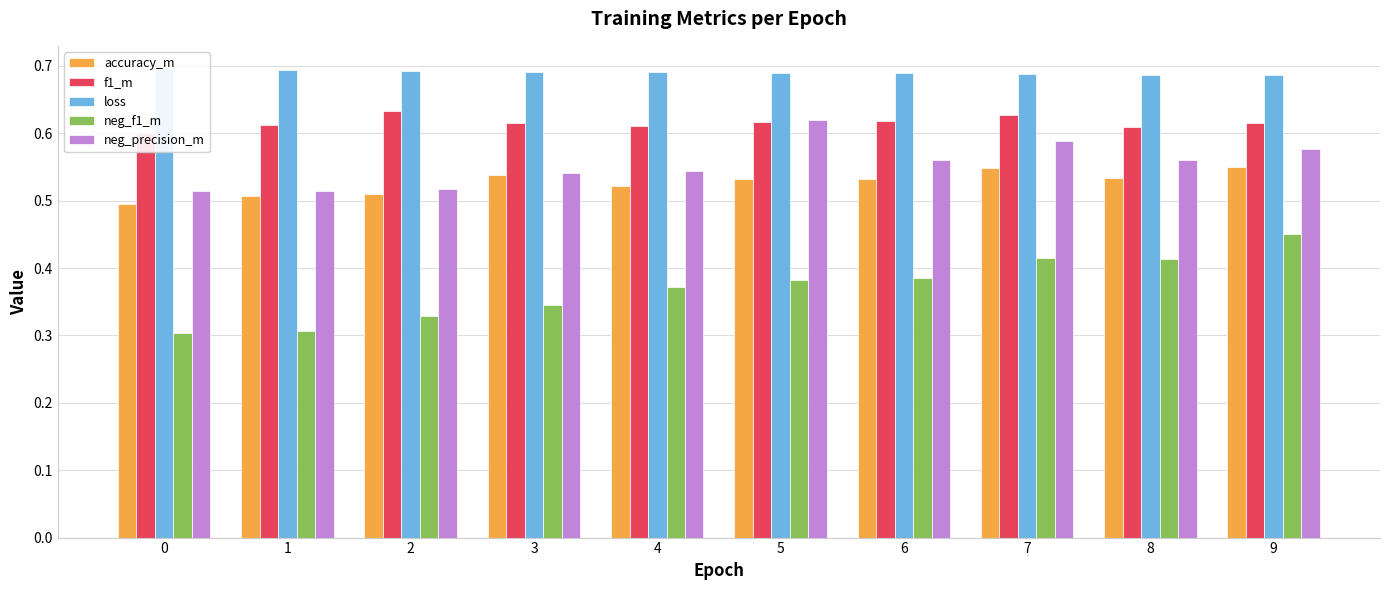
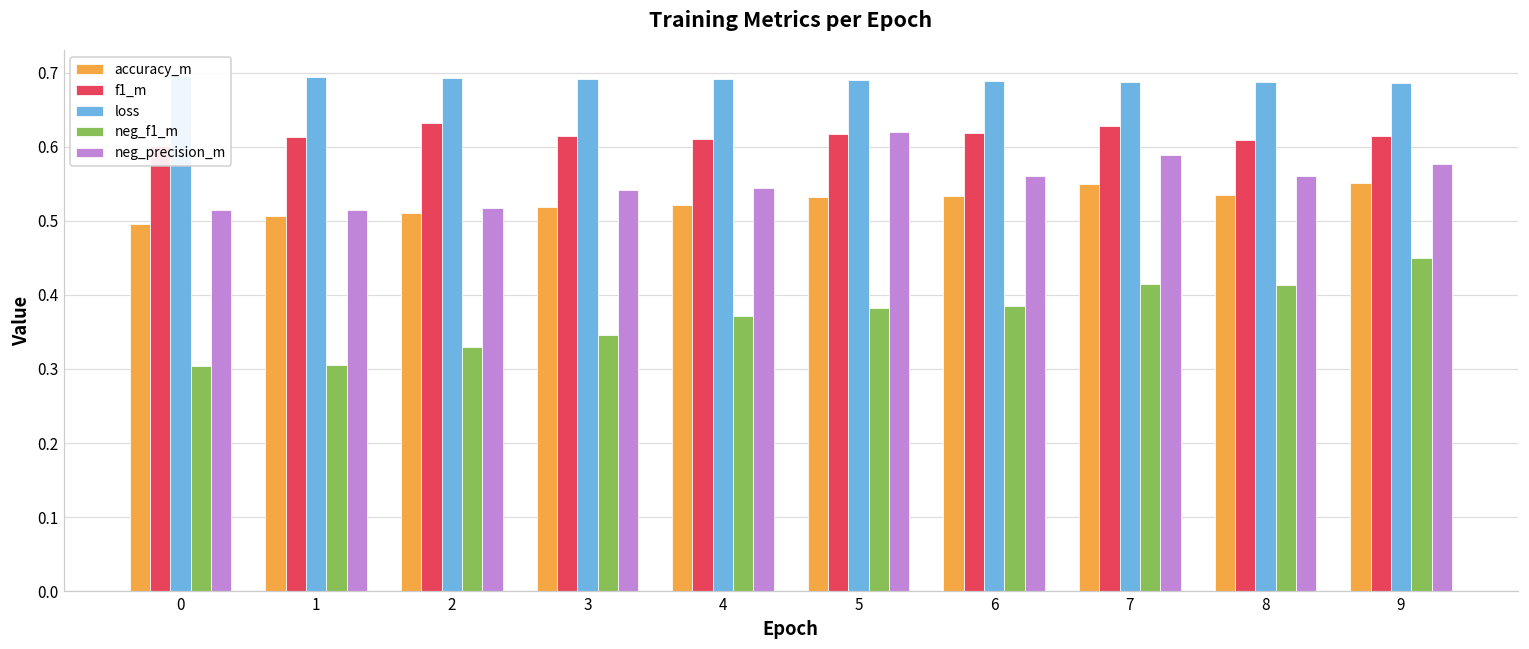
accuracy_m, 3: 0.54 -> 0.52
